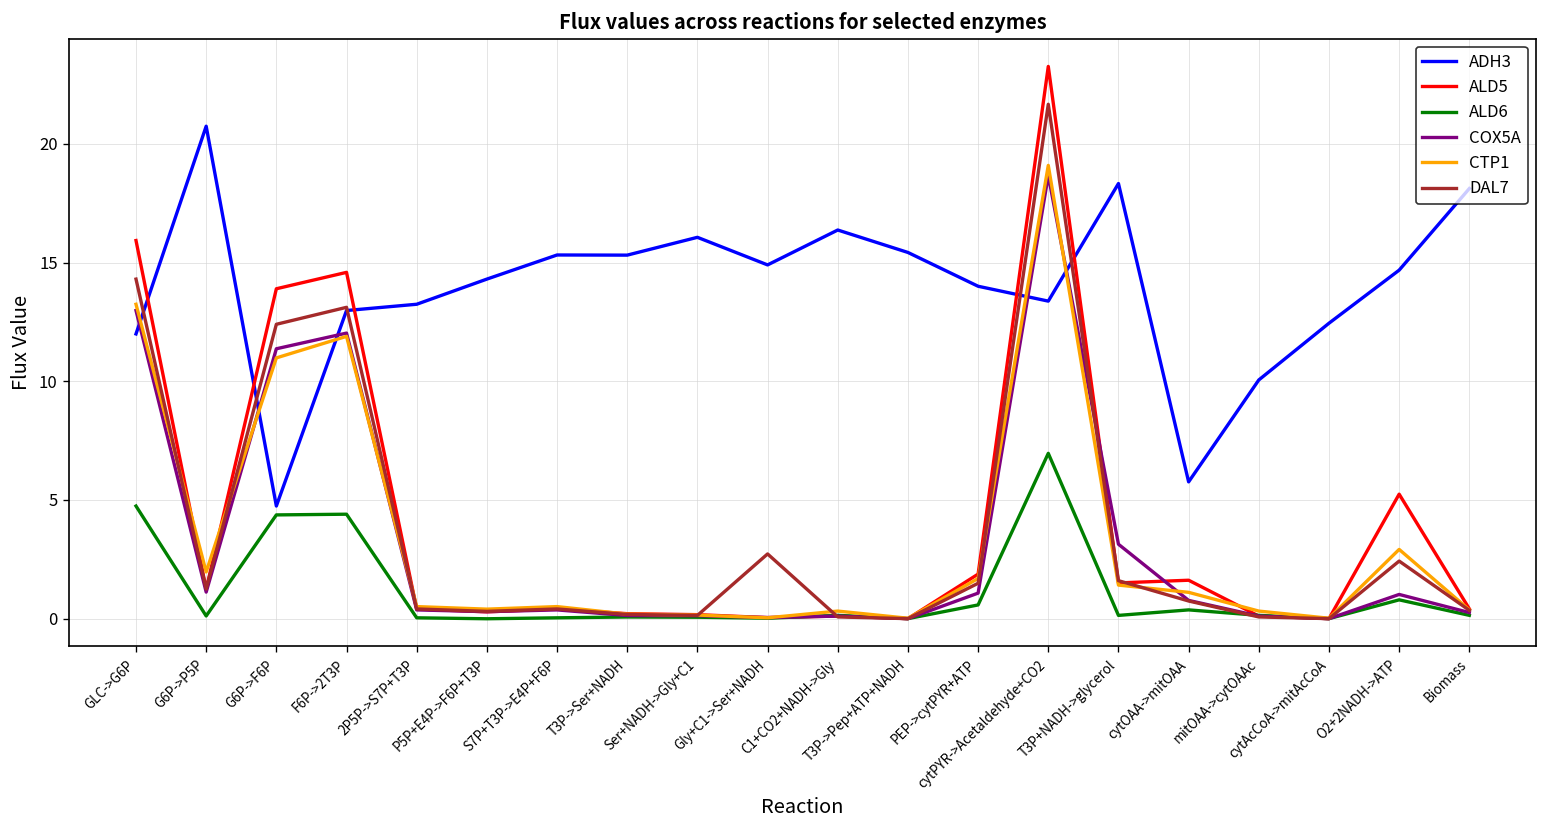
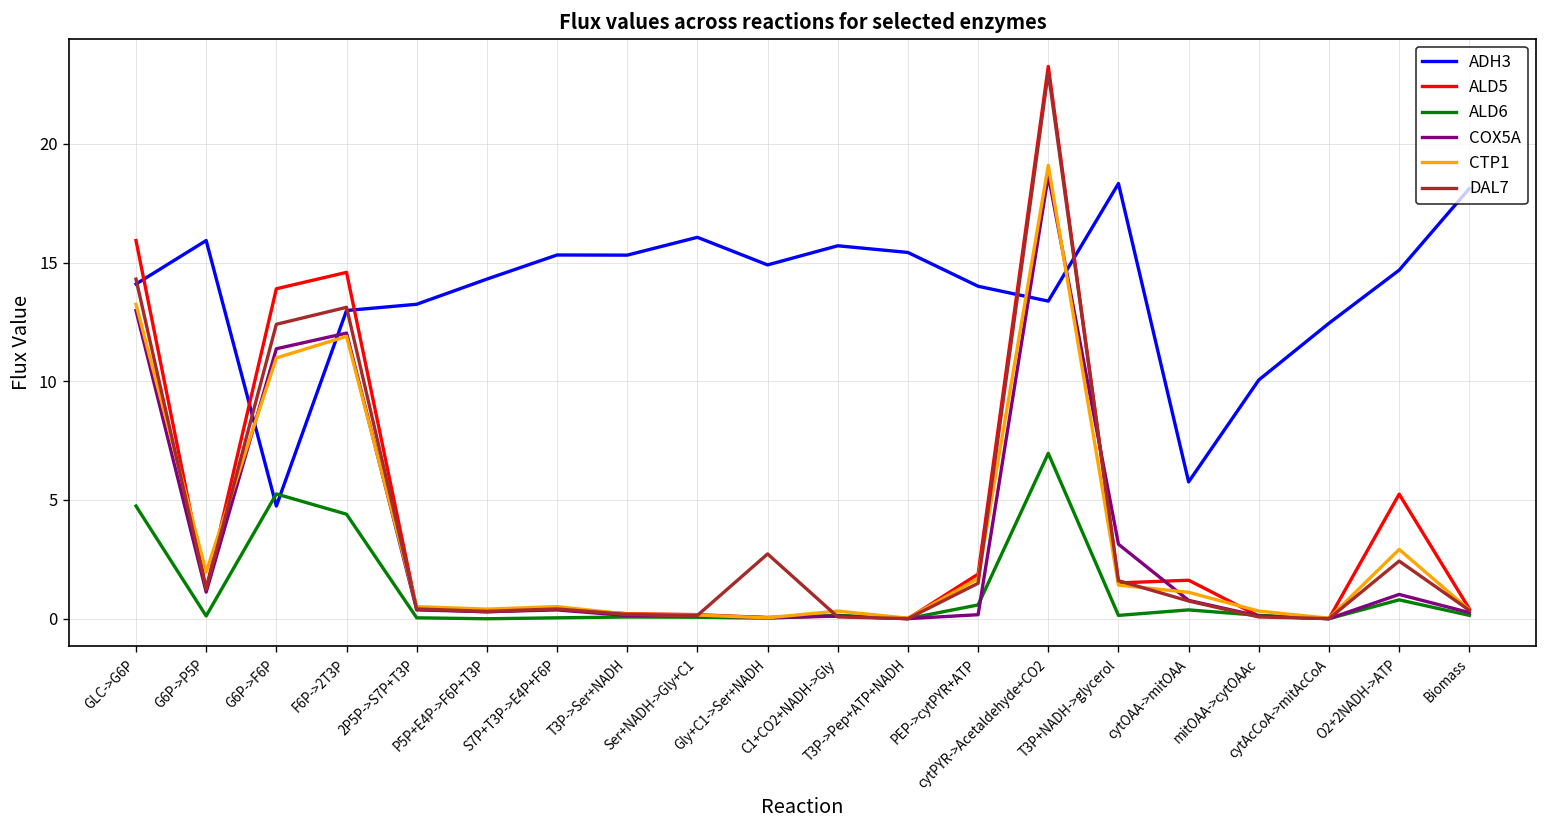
ADH3, GLC->G6P: 12.0 -> 14.1
ADH3, G6P->P5P: 20.7 -> 15.9
ALD6, G6P->F6P: 4.4 -> 5.3
ADH3, C1+CO2+NADH->Gly: 16.4 -> 15.7
COX5A, PEP->cytPYR+ATP: 1.1 -> 0.2
DAL7, cytPYR->Acetaldehyde+CO2: 21.7 -> 23.0
